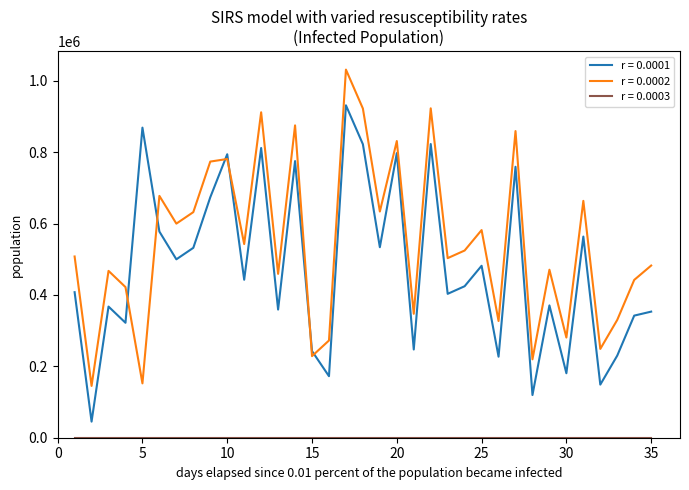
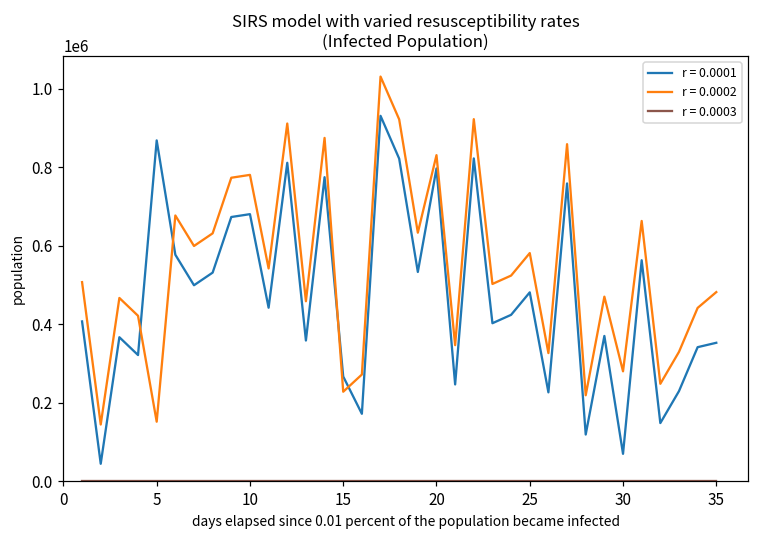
r = 0.0001, 10: 790000 -> 680000
r = 0.0001, 15: 240000 -> 270000
r = 0.0001, 30: 180000 -> 70000
